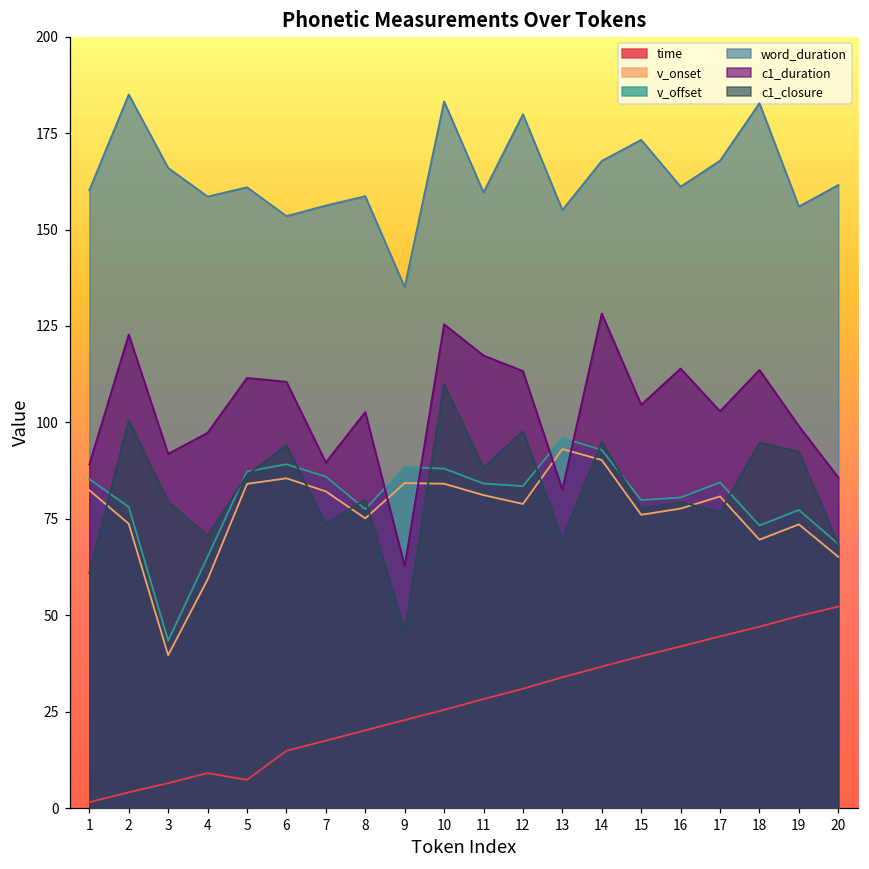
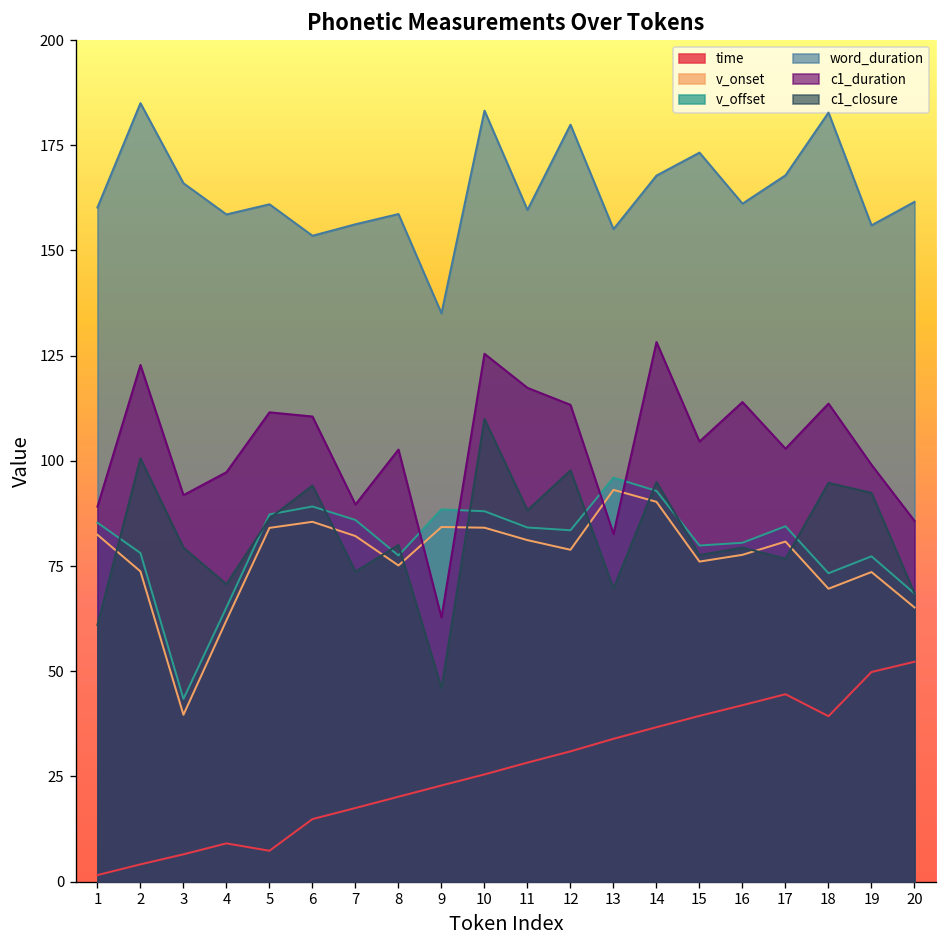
v_onset, 4: 59 -> 62
time, 18: 47 -> 39
